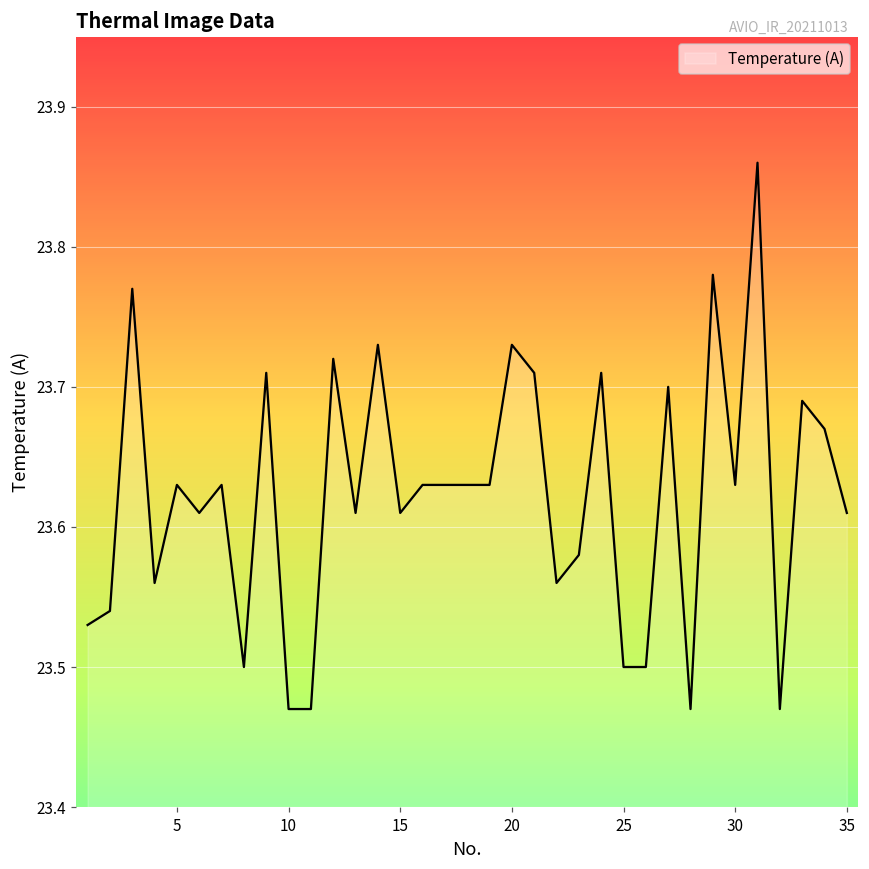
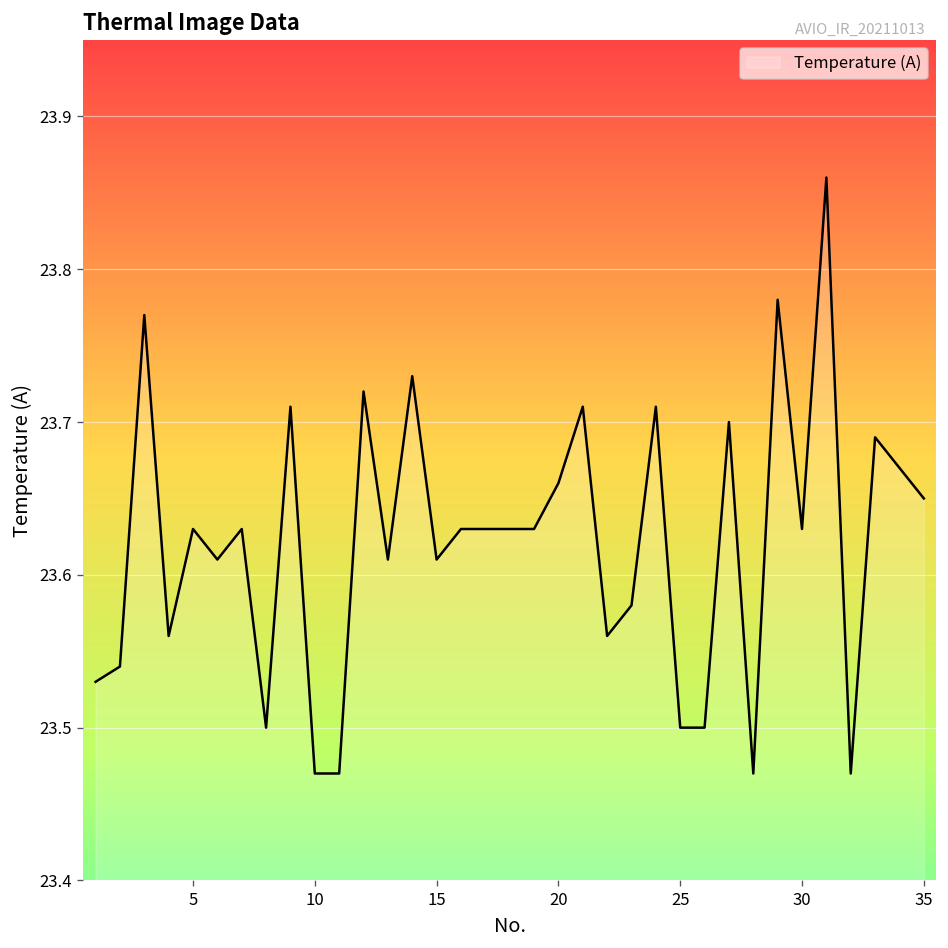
20: 23.73 -> 23.66
35: 23.61 -> 23.65
